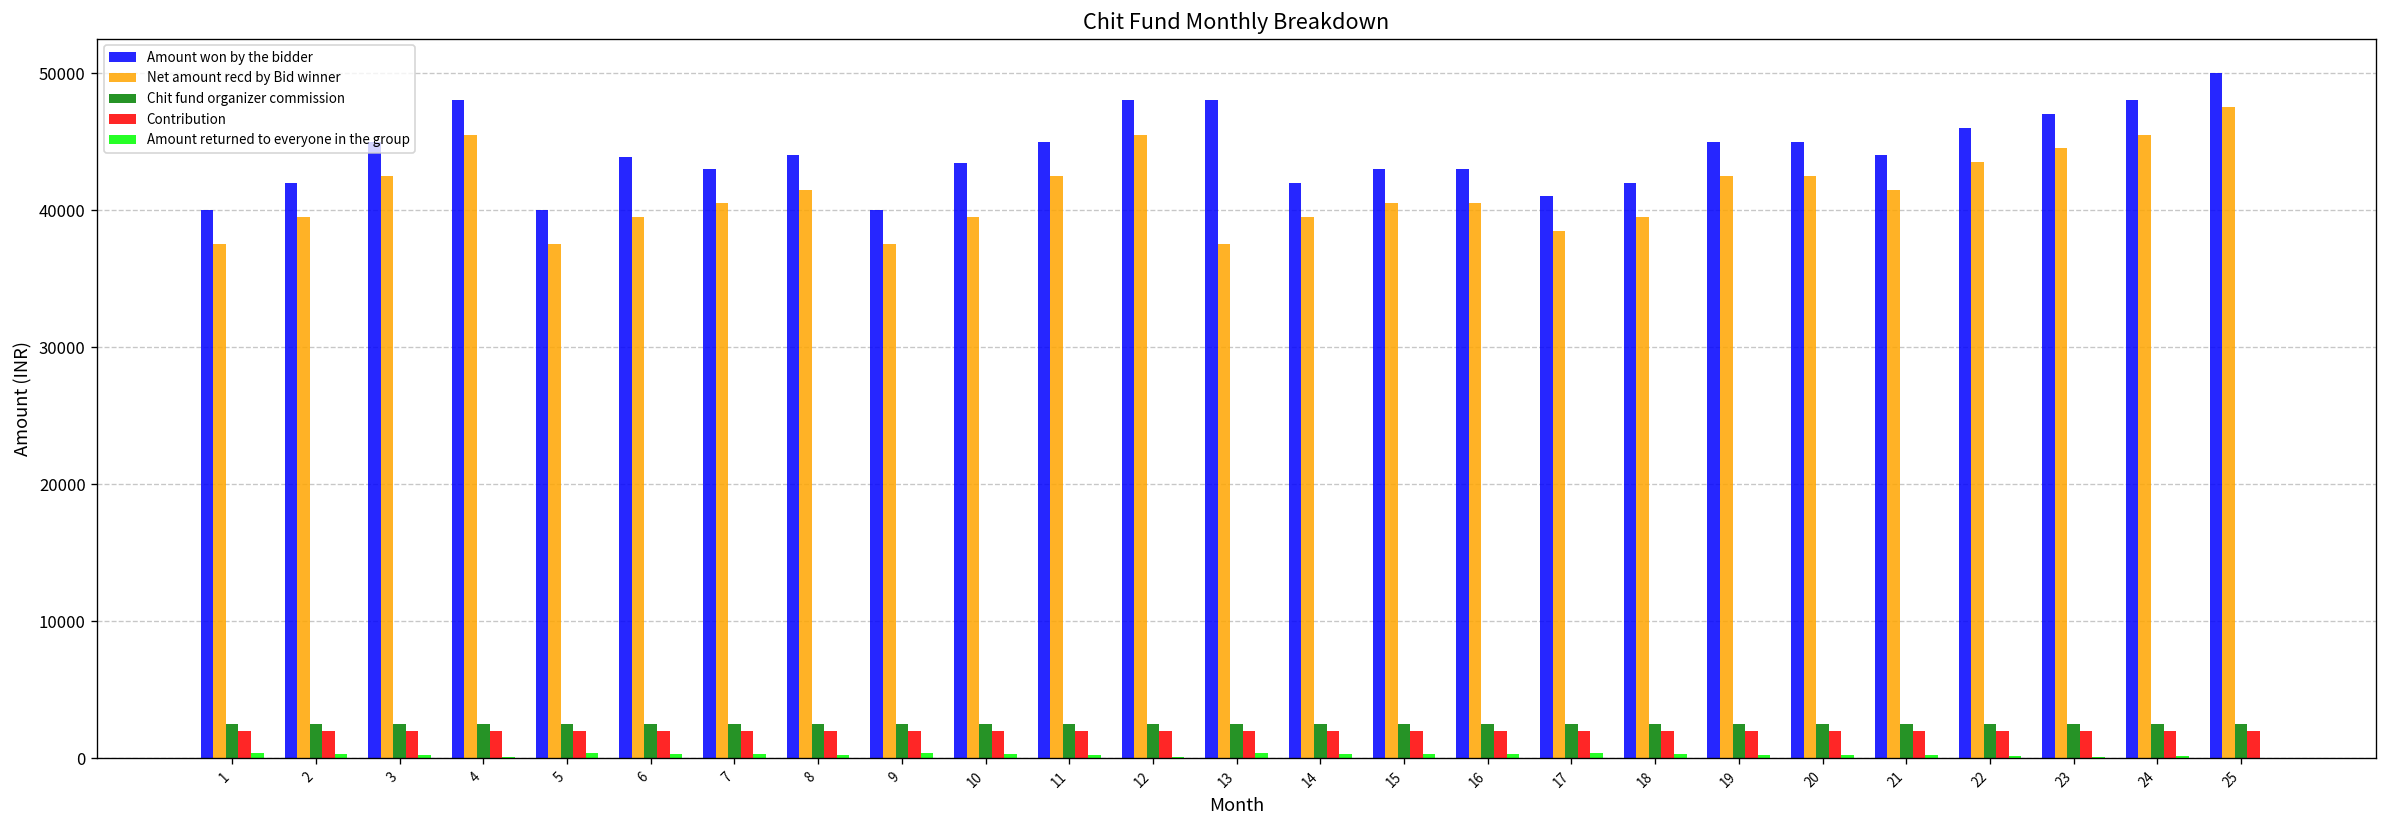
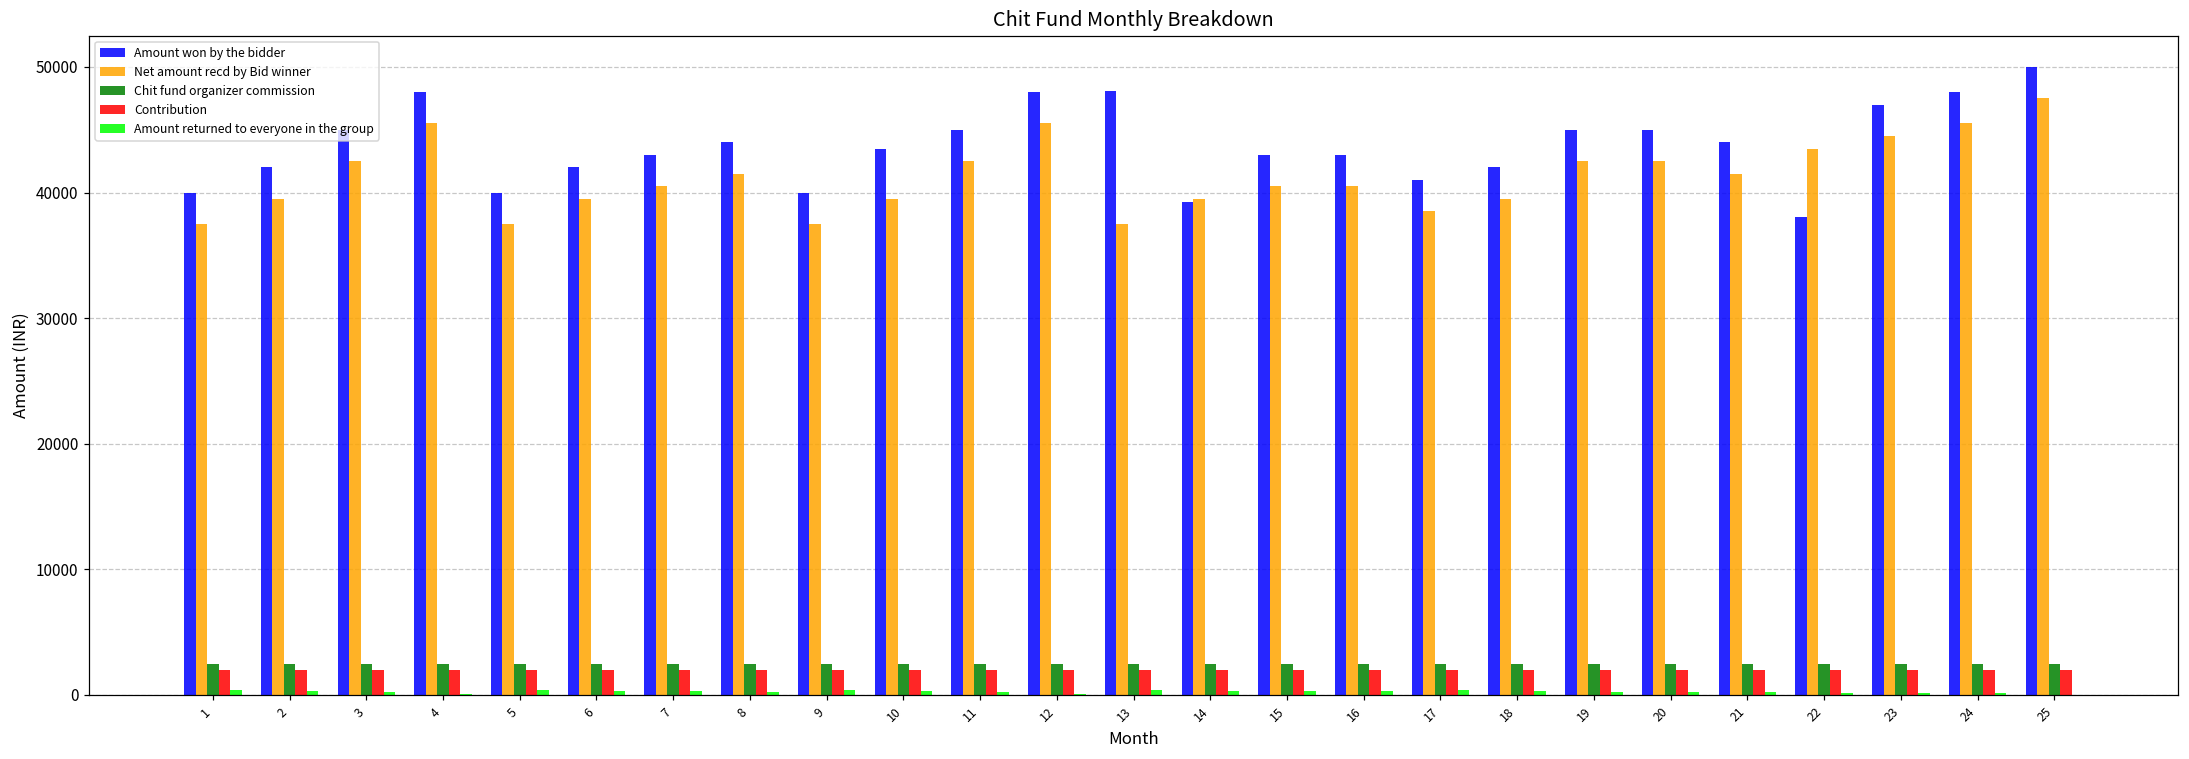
Amount won by the bidder, 6: 43900 -> 42000
Amount won by the bidder, 14: 42000 -> 39200
Amount won by the bidder, 22: 46000 -> 38100
